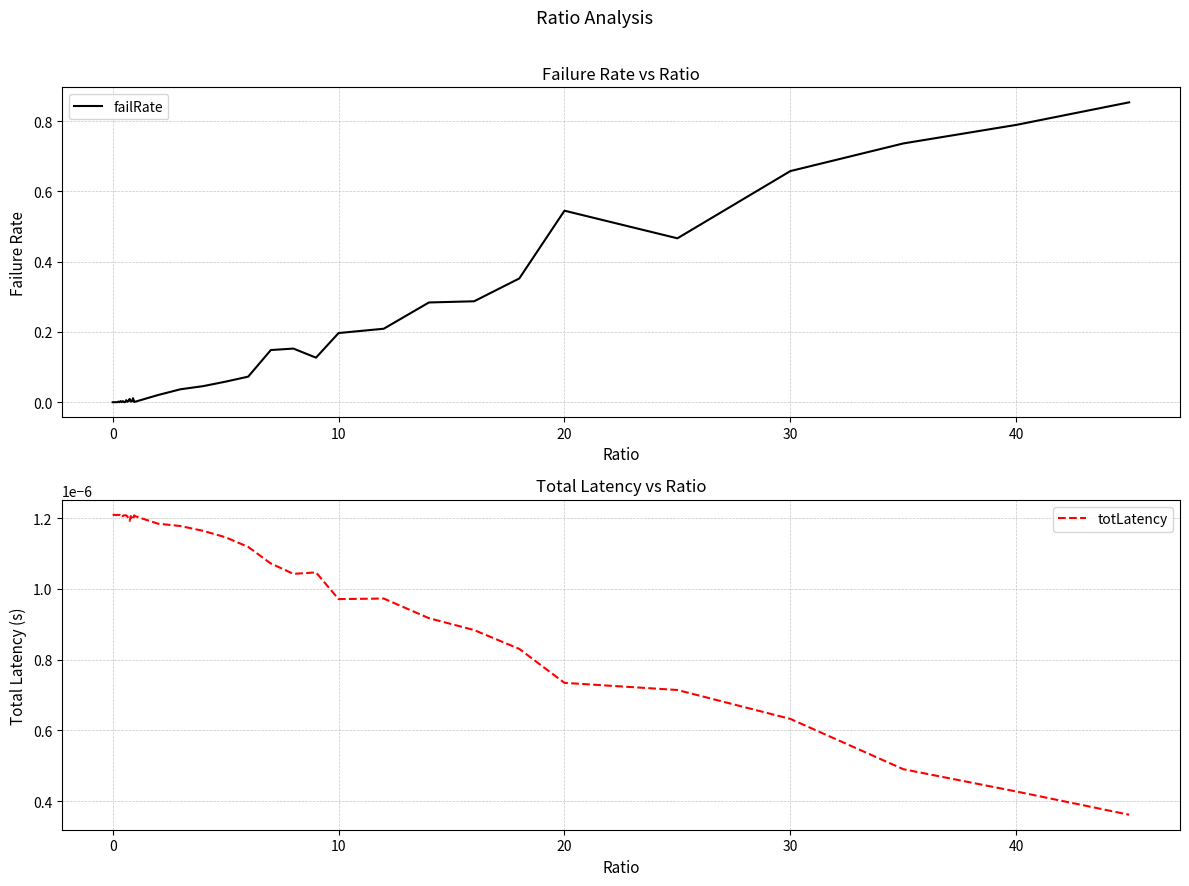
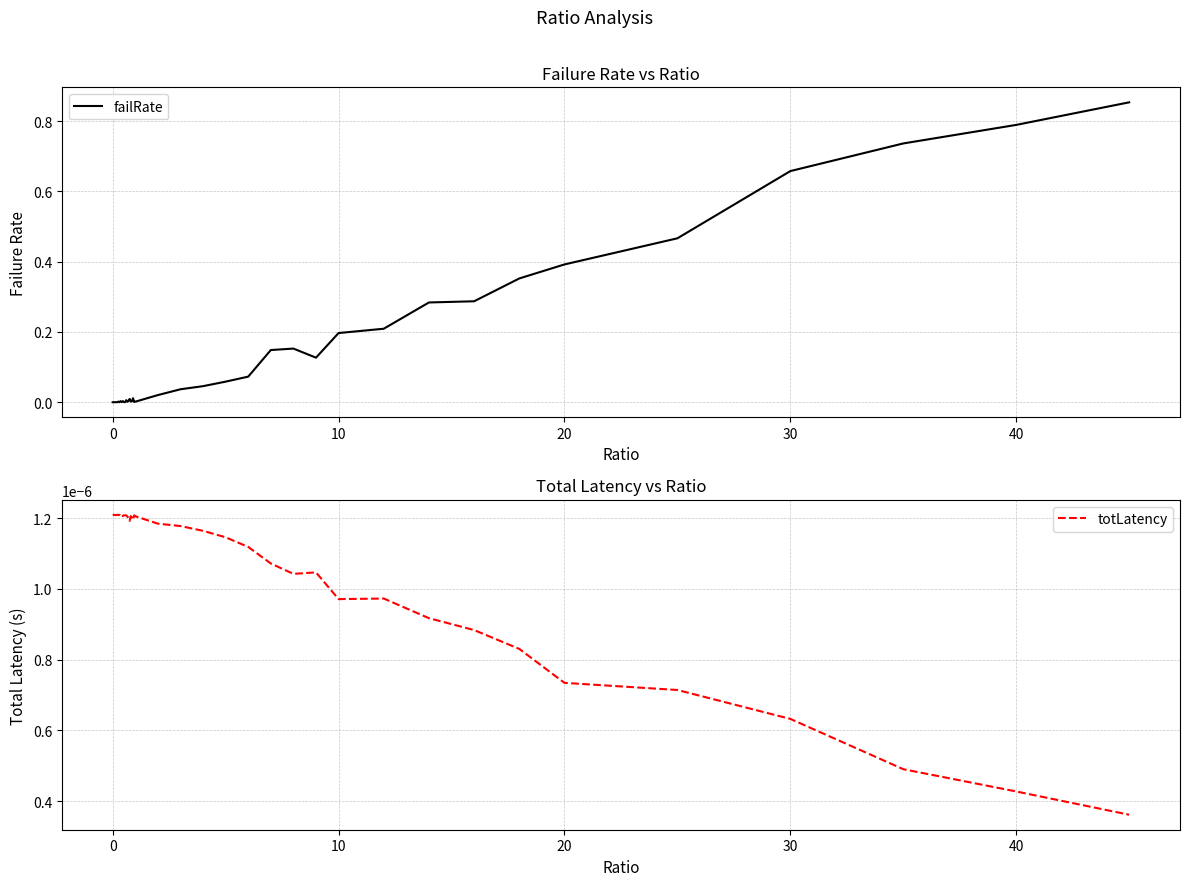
Failure Rate vs Ratio, 20: 0.55 -> 0.39
